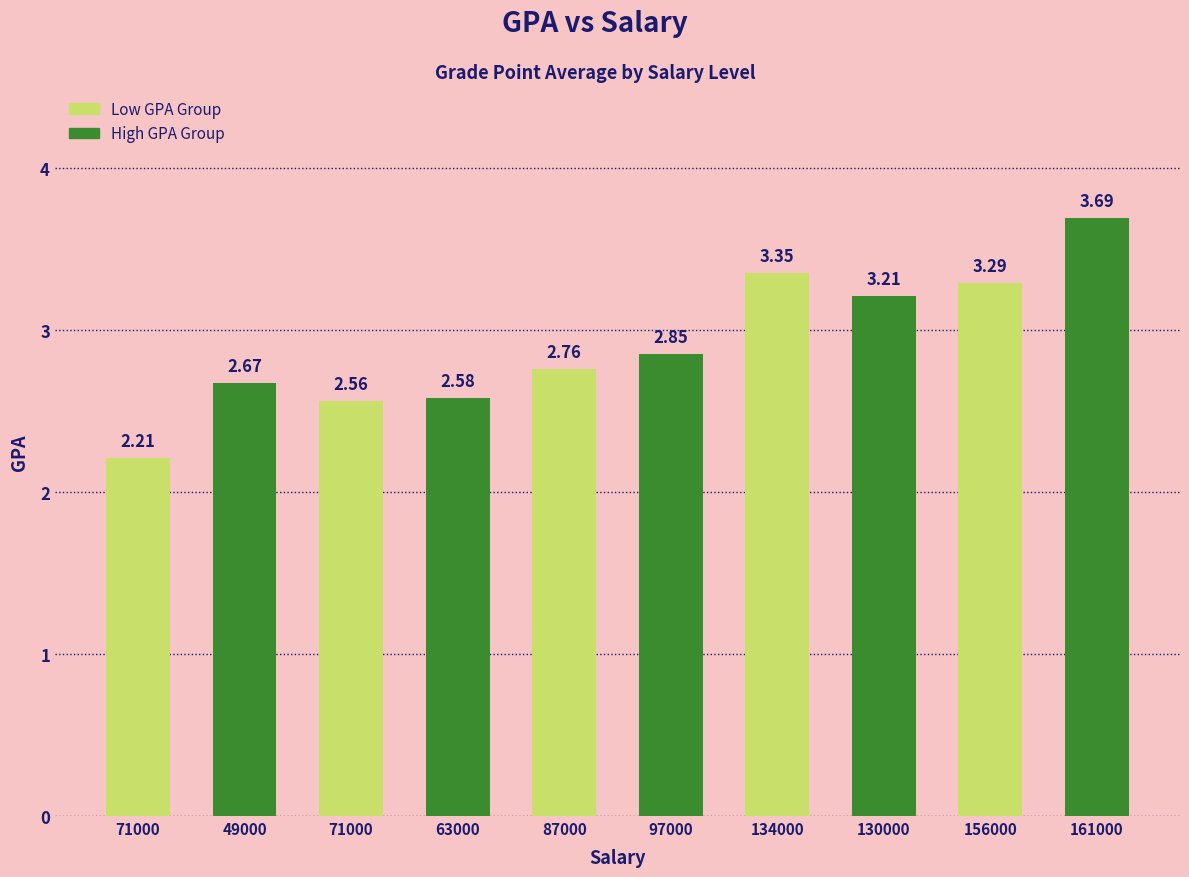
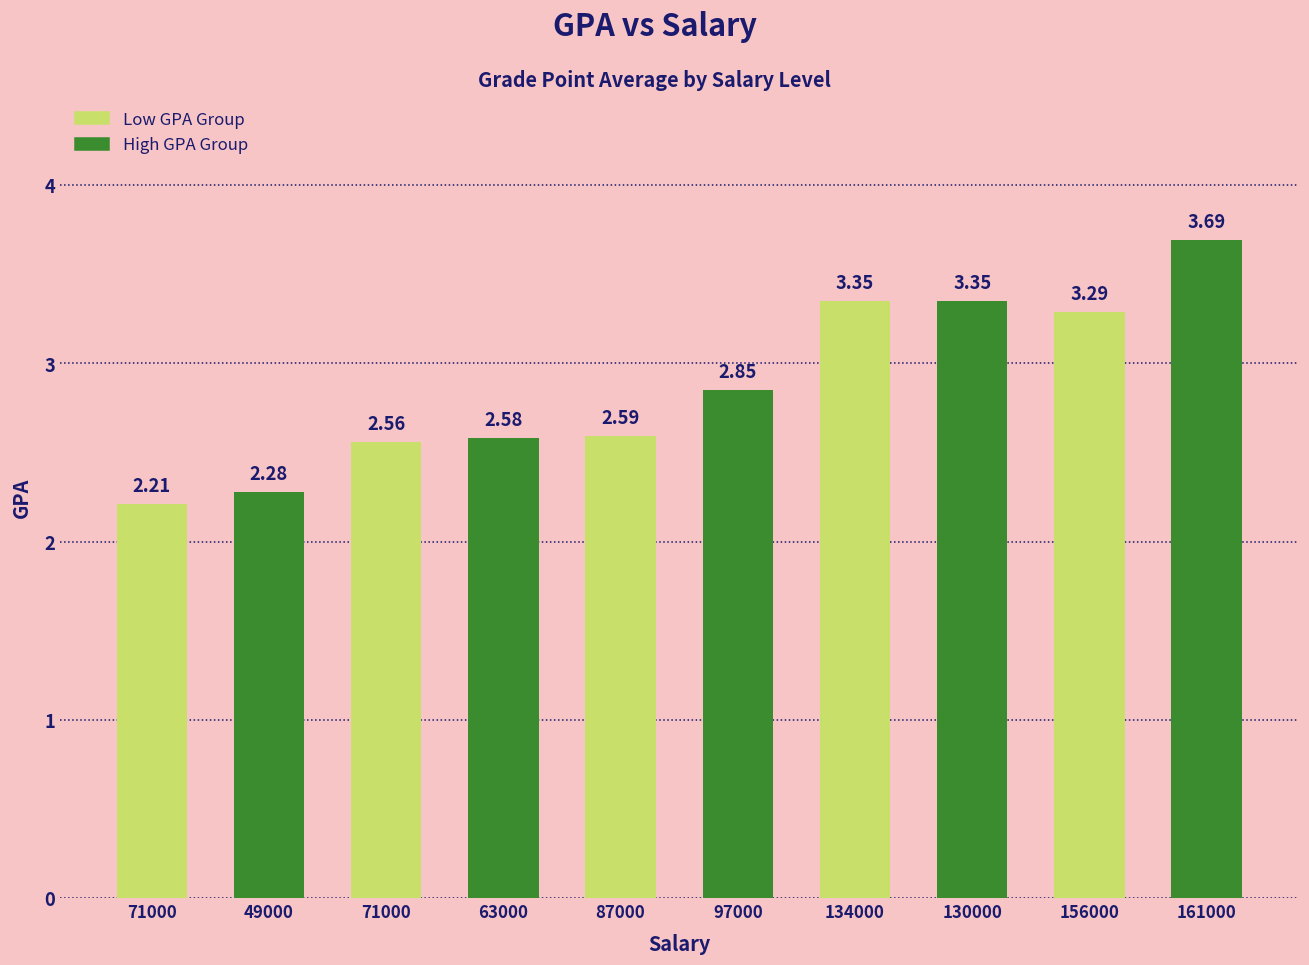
49000: 2.67 -> 2.28
87000: 2.76 -> 2.59
130000: 3.21 -> 3.35
